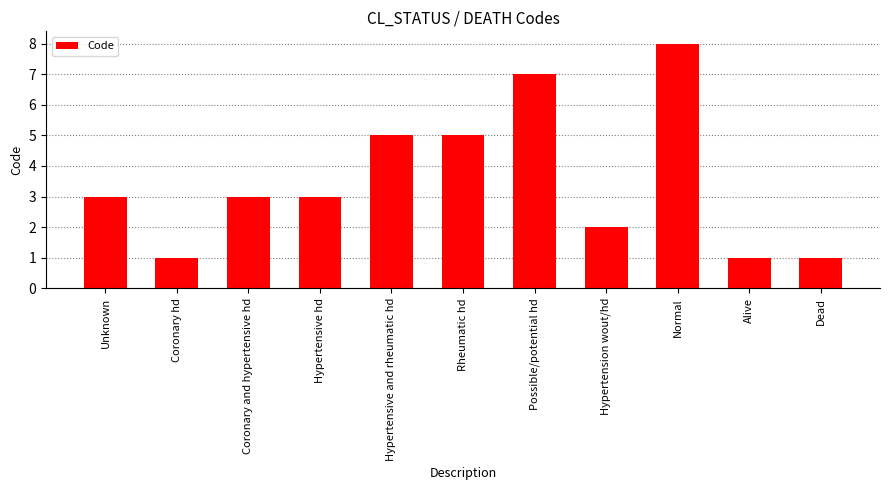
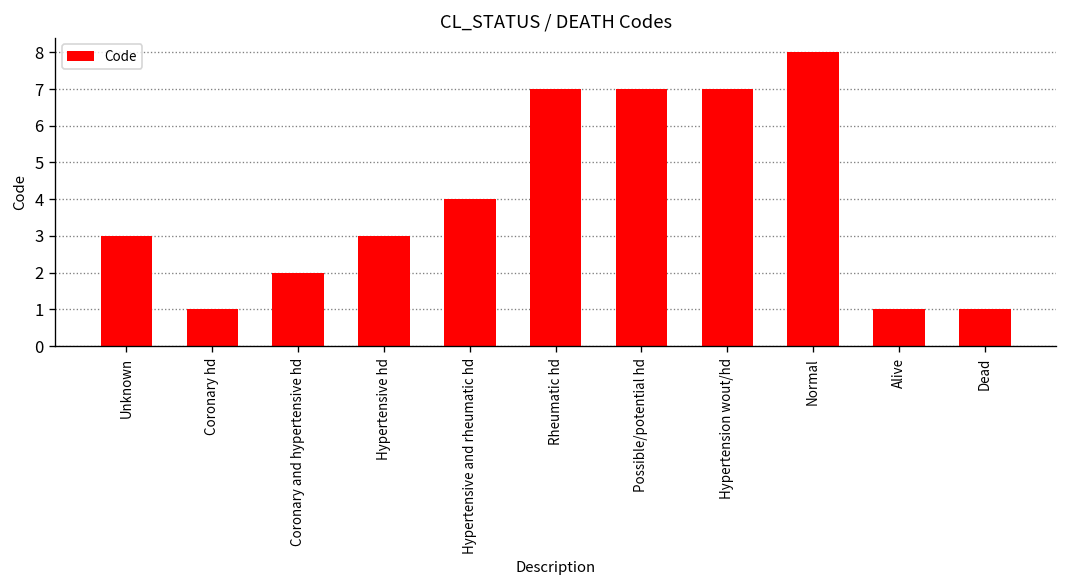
Coronary and hypertensive hd: 3 -> 2
Hypertensive and rheumatic hd: 5 -> 4
Rheumatic hd: 5 -> 7
Hypertension wout/hd: 2 -> 7
